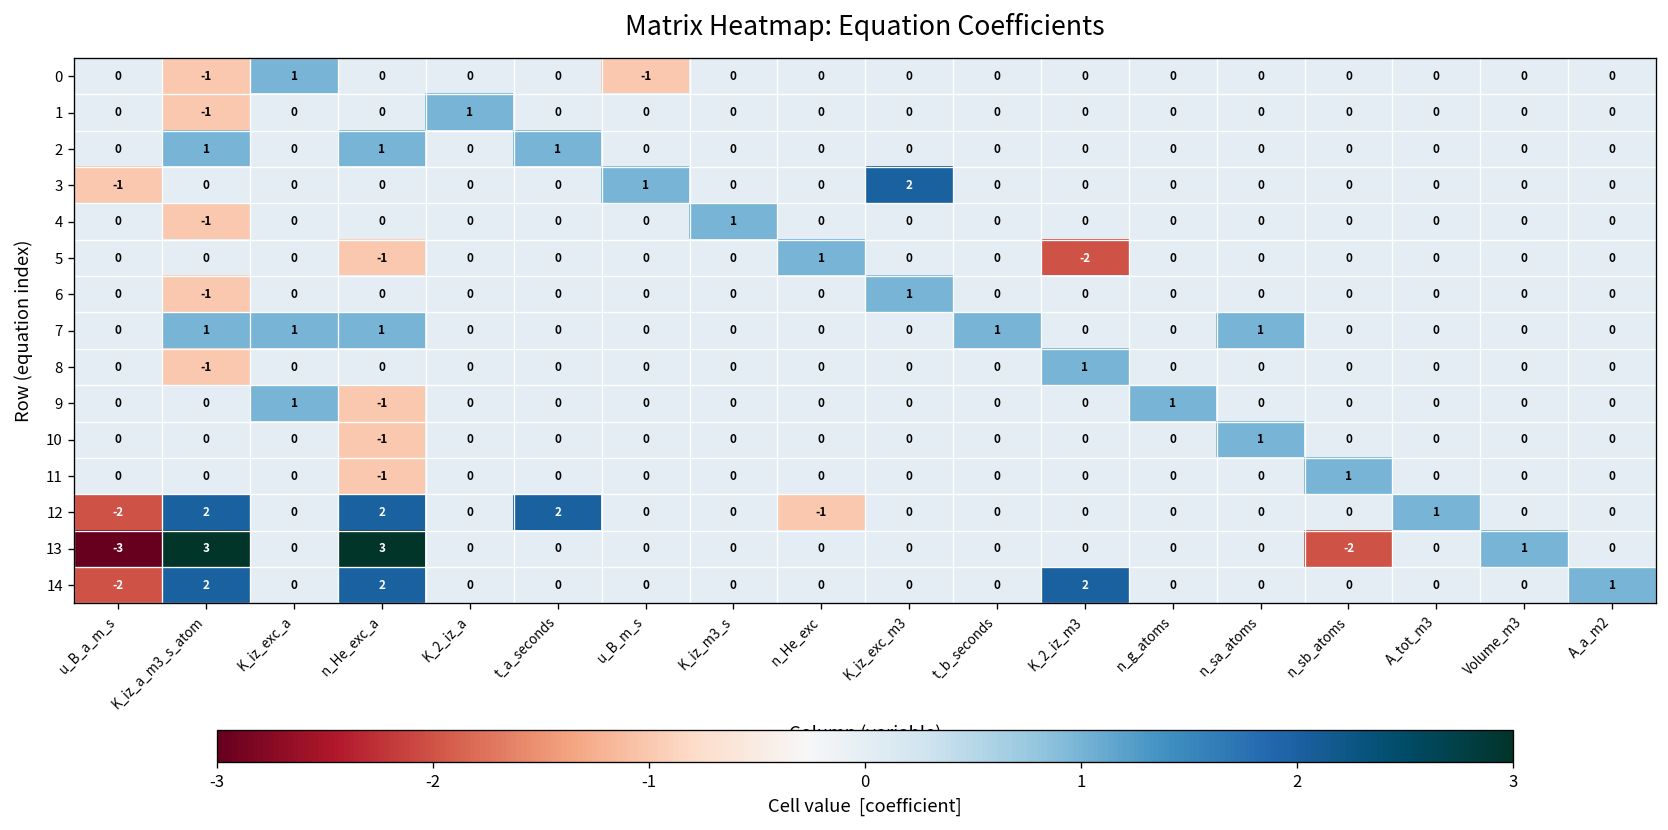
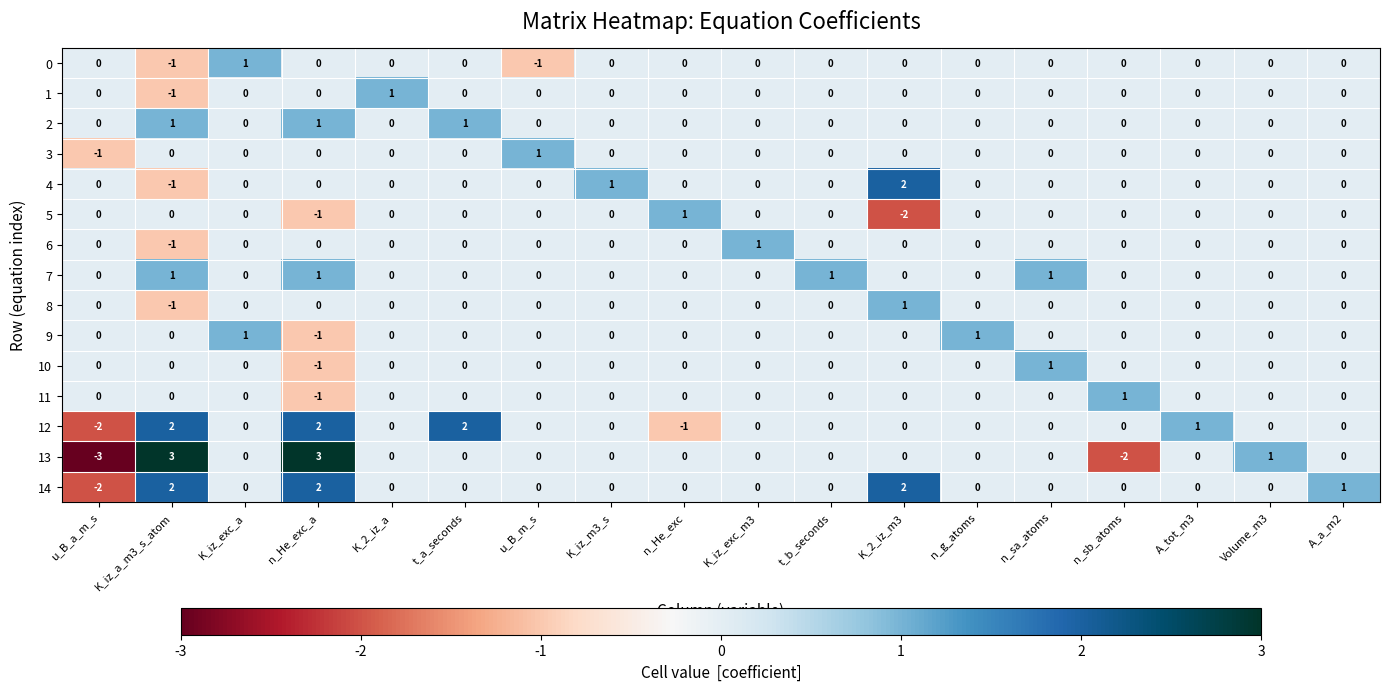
3, K_iz_exc_m3: 2 -> 0
4, K_2_iz_m3: 0 -> 2
7, K_iz_exc_a: 1 -> 0
